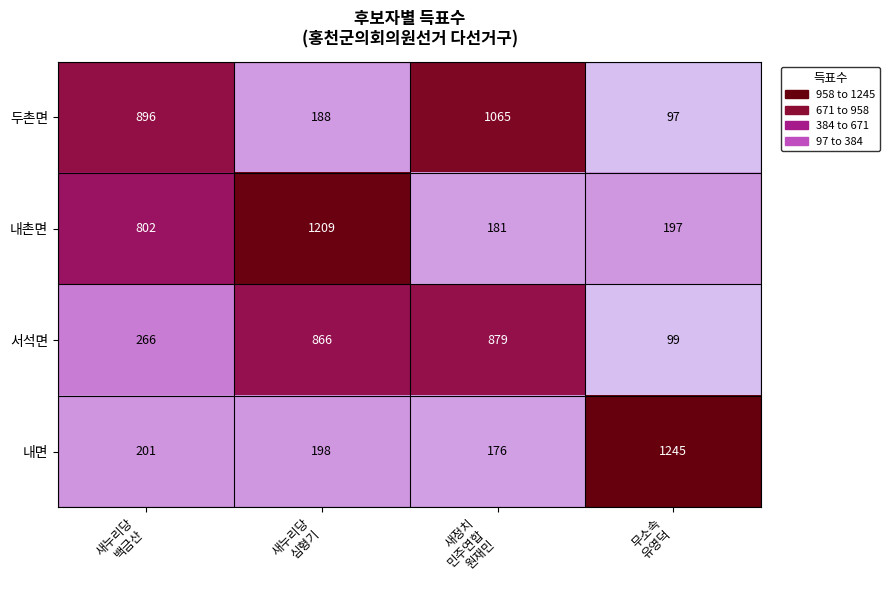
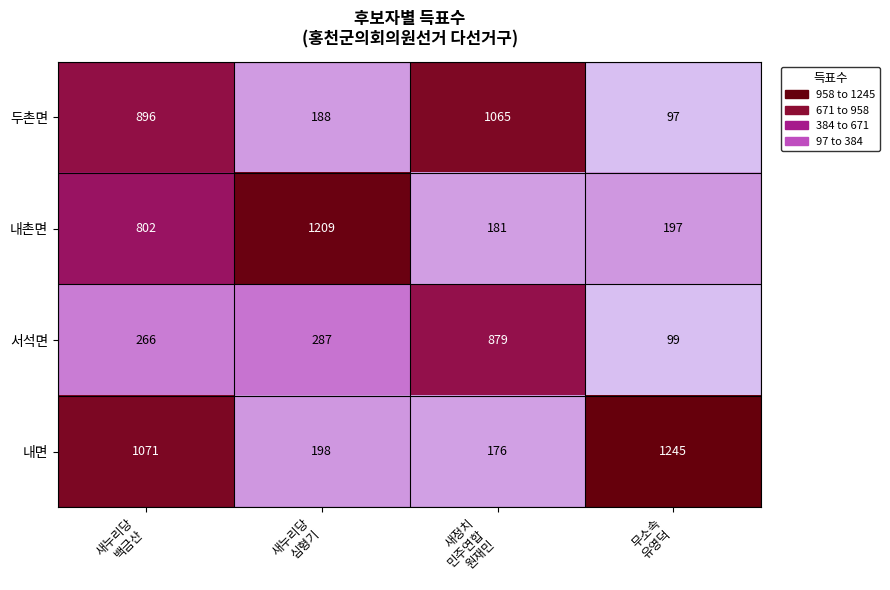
서석면, 새누리당 심형기: 866 -> 287
내면, 새누리당 백금산: 201 -> 1071
